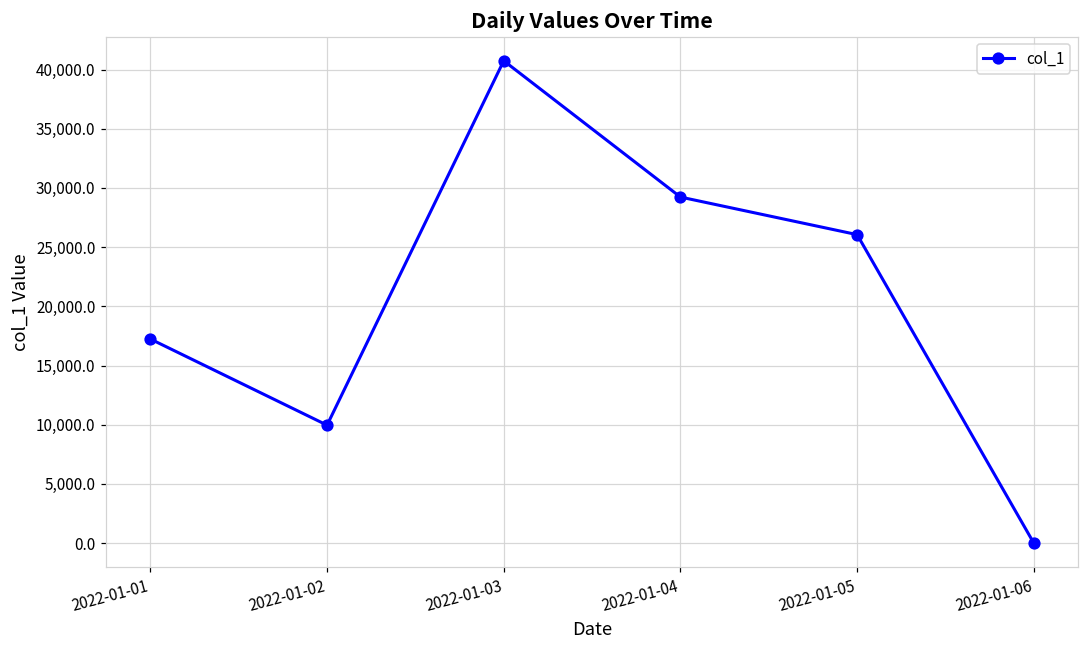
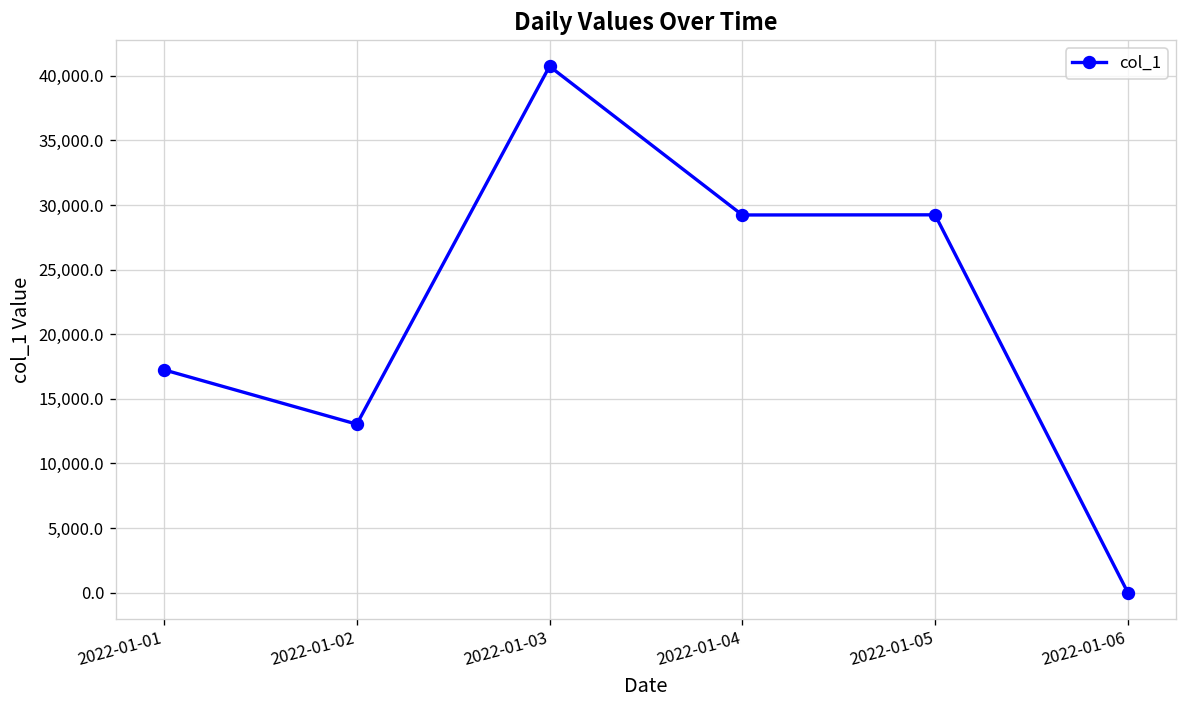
2022-01-02: 10,000 -> 13,000
2022-01-05: 26,100 -> 29,200
